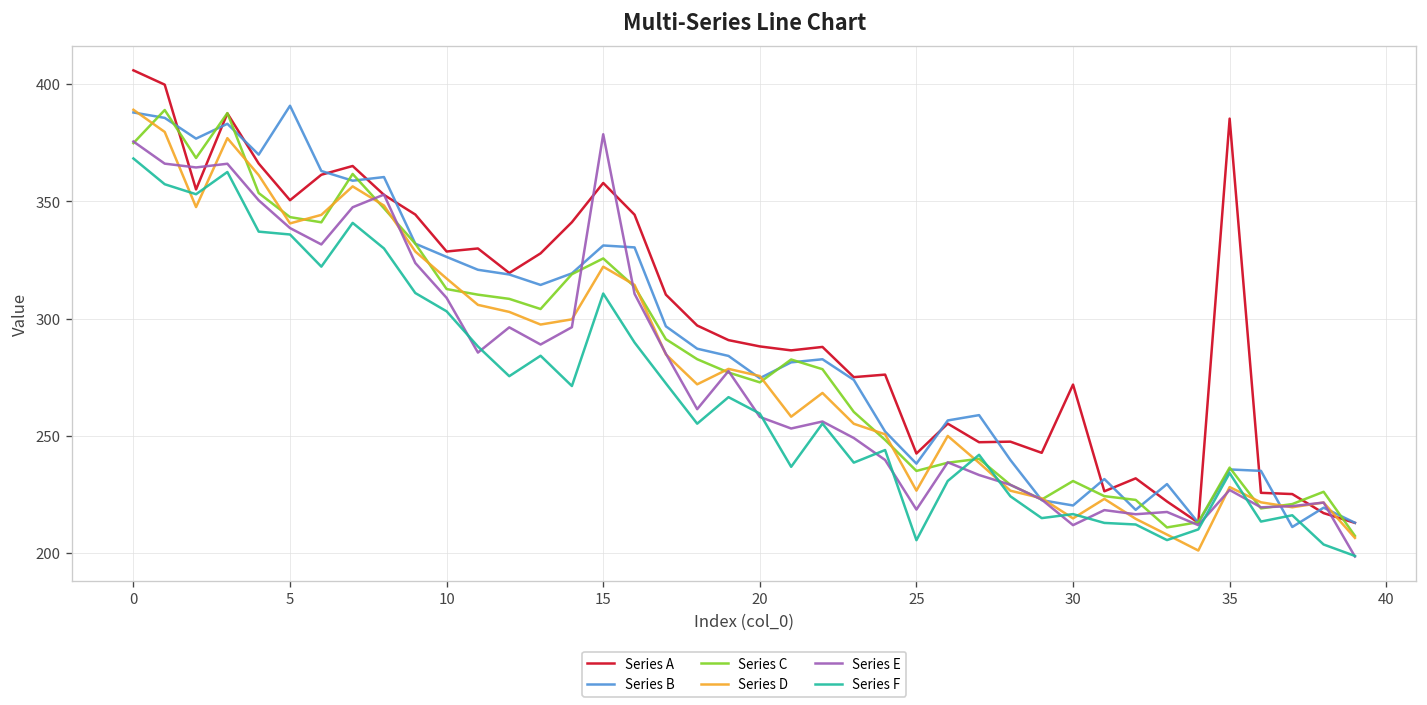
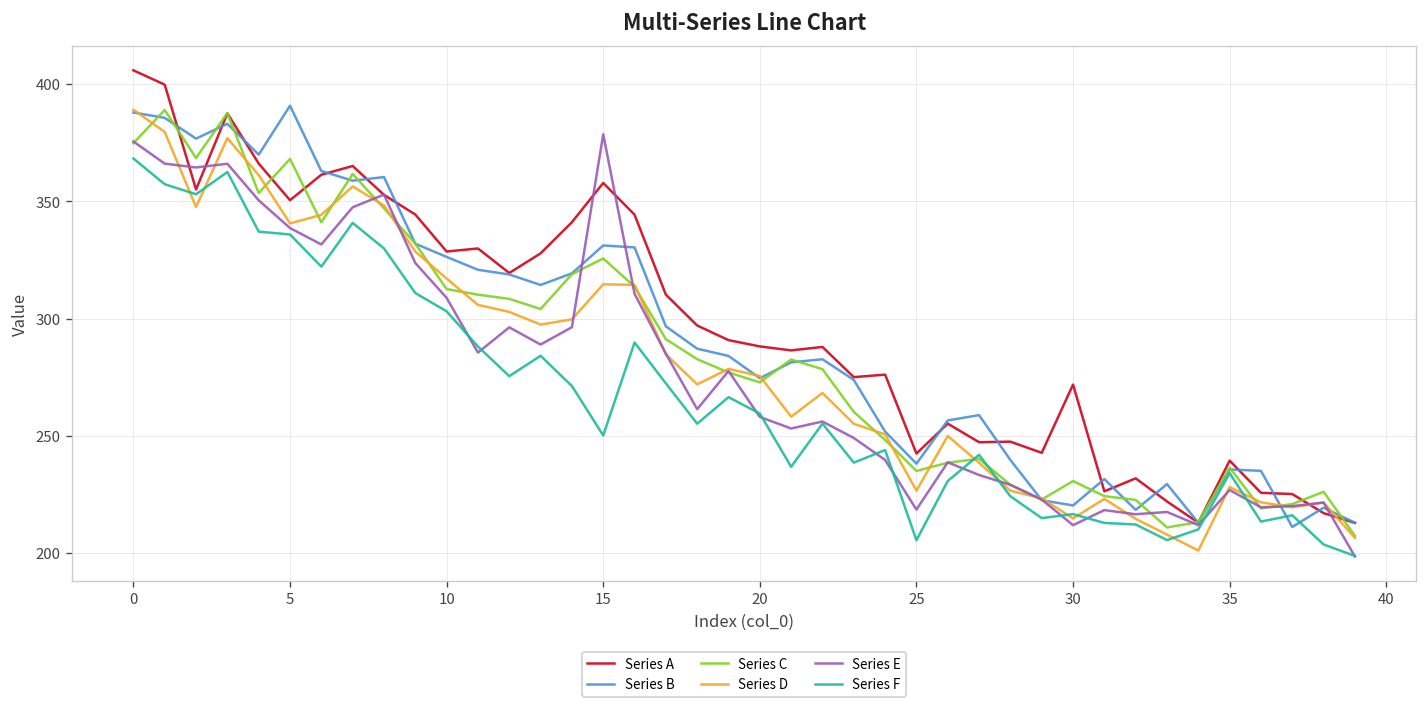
Series C, 5: 343 -> 368
Series D, 15: 322 -> 315
Series F, 15: 311 -> 250
Series A, 35: 385 -> 240
